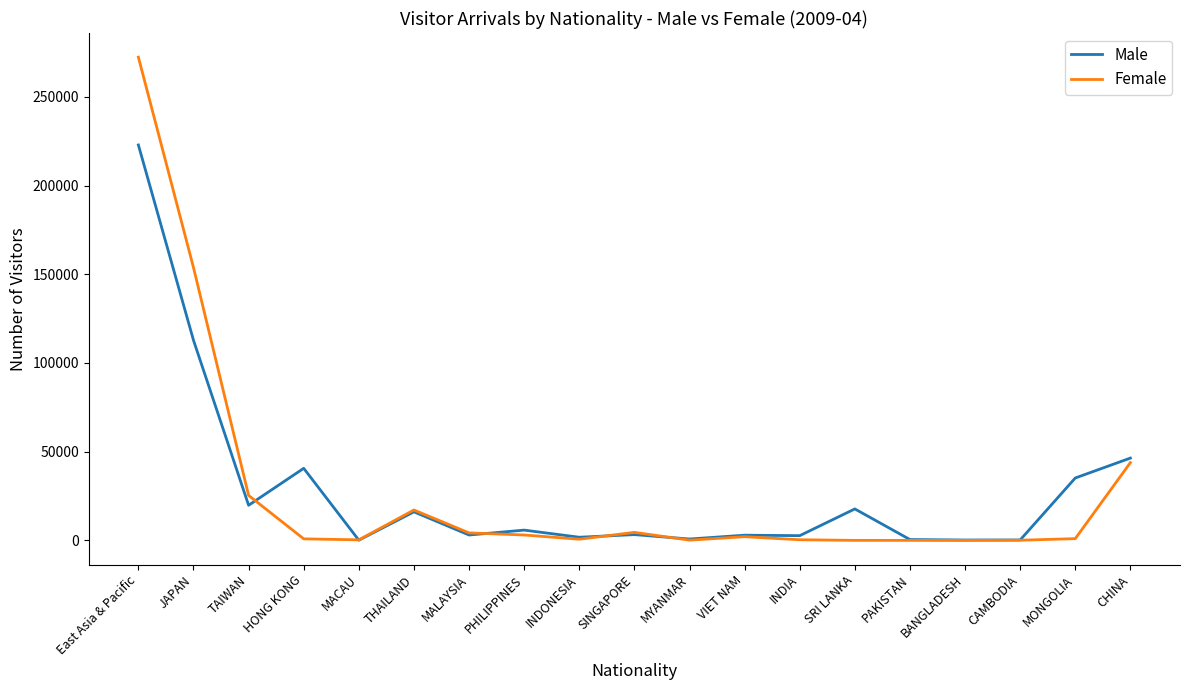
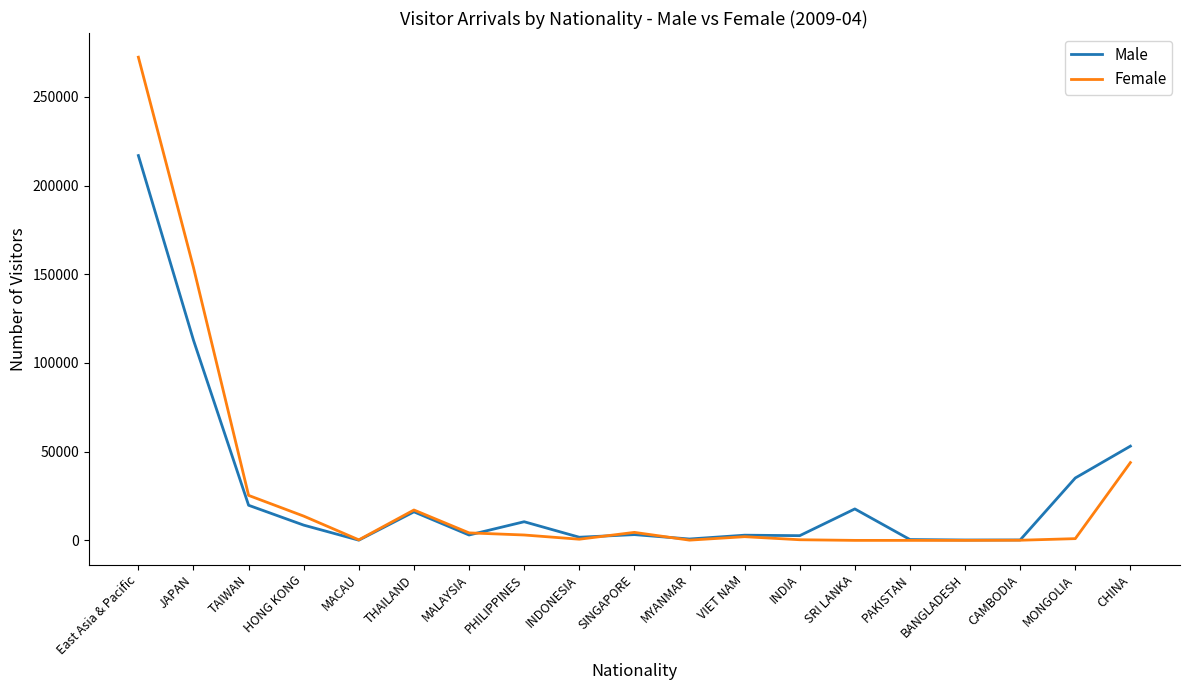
Male, East Asia & Pacific: 223000 -> 217000
Male, HONG KONG: 41000 -> 9000
Female, HONG KONG: 1000 -> 14000
Male, PHILIPPINES: 6000 -> 11000
Male, CHINA: 46000 -> 53000
